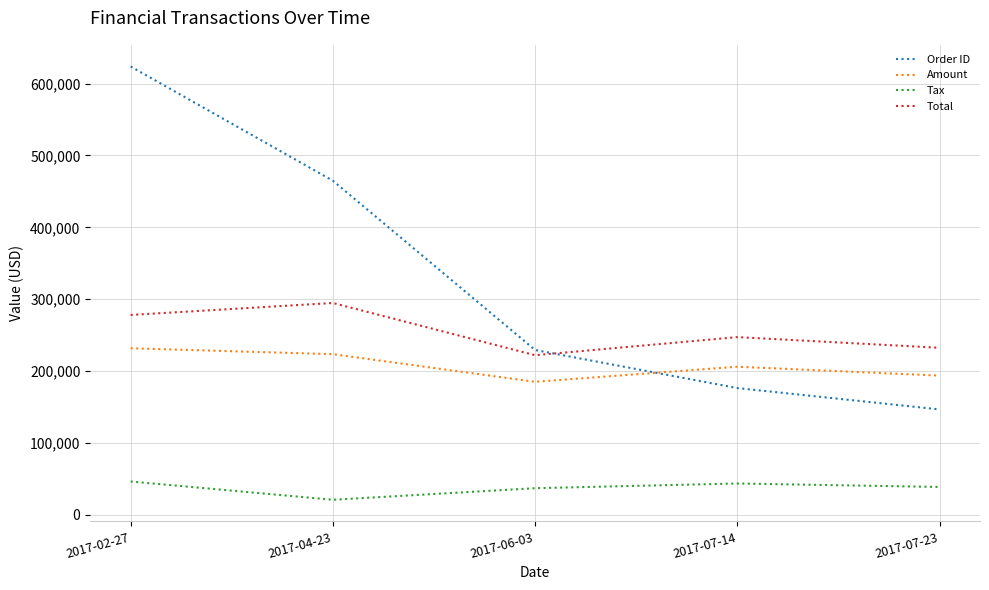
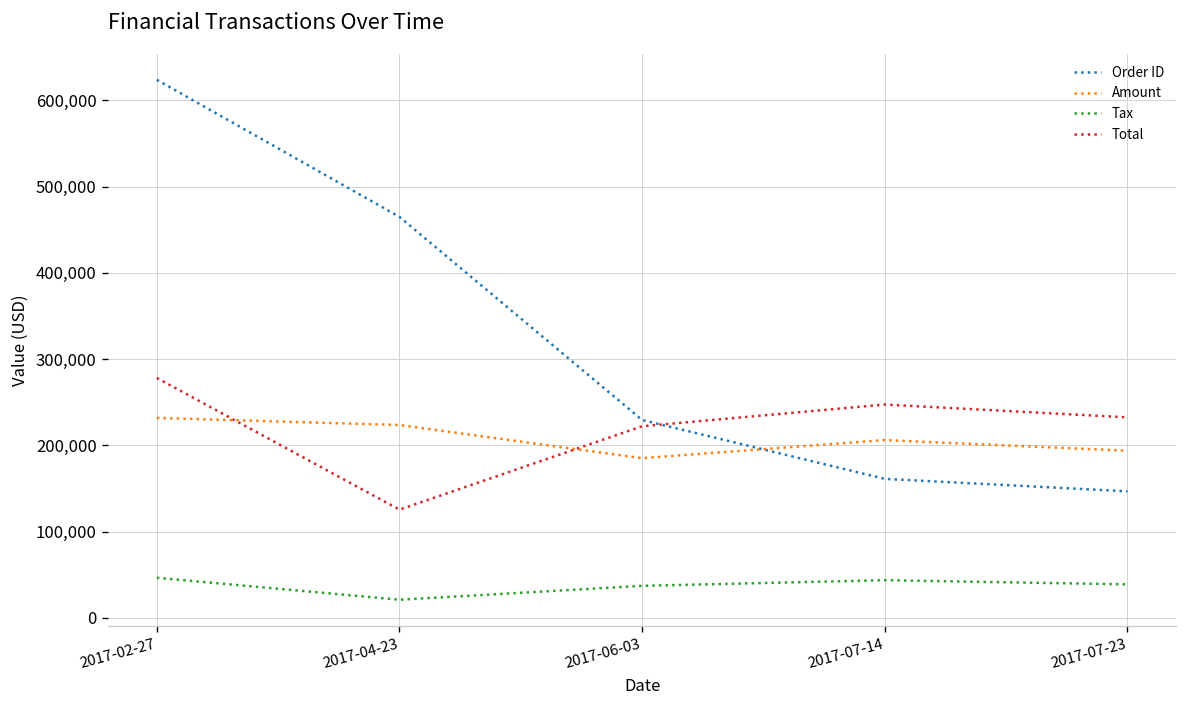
Total, 2017-04-23: 290,000 -> 130,000
Order ID, 2017-07-14: 180,000 -> 160,000
